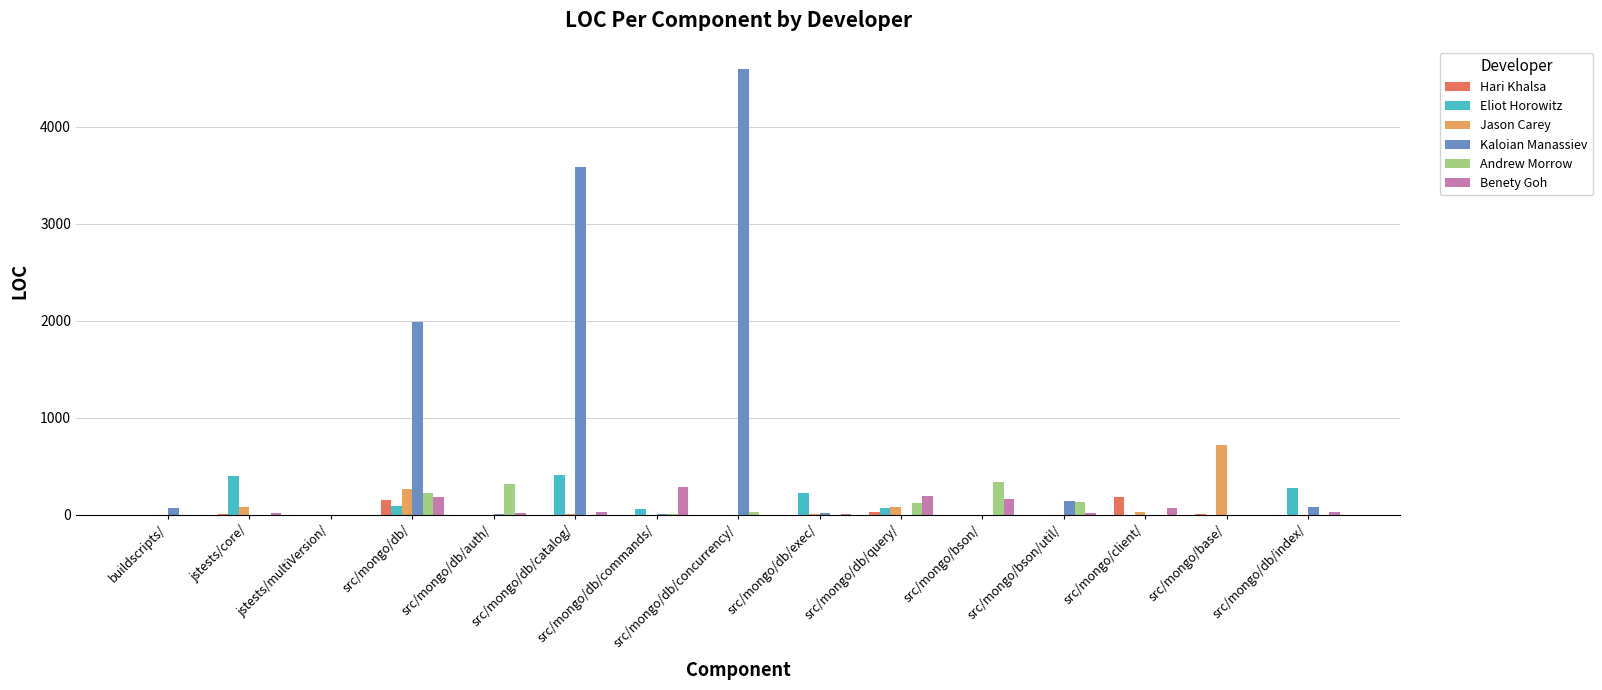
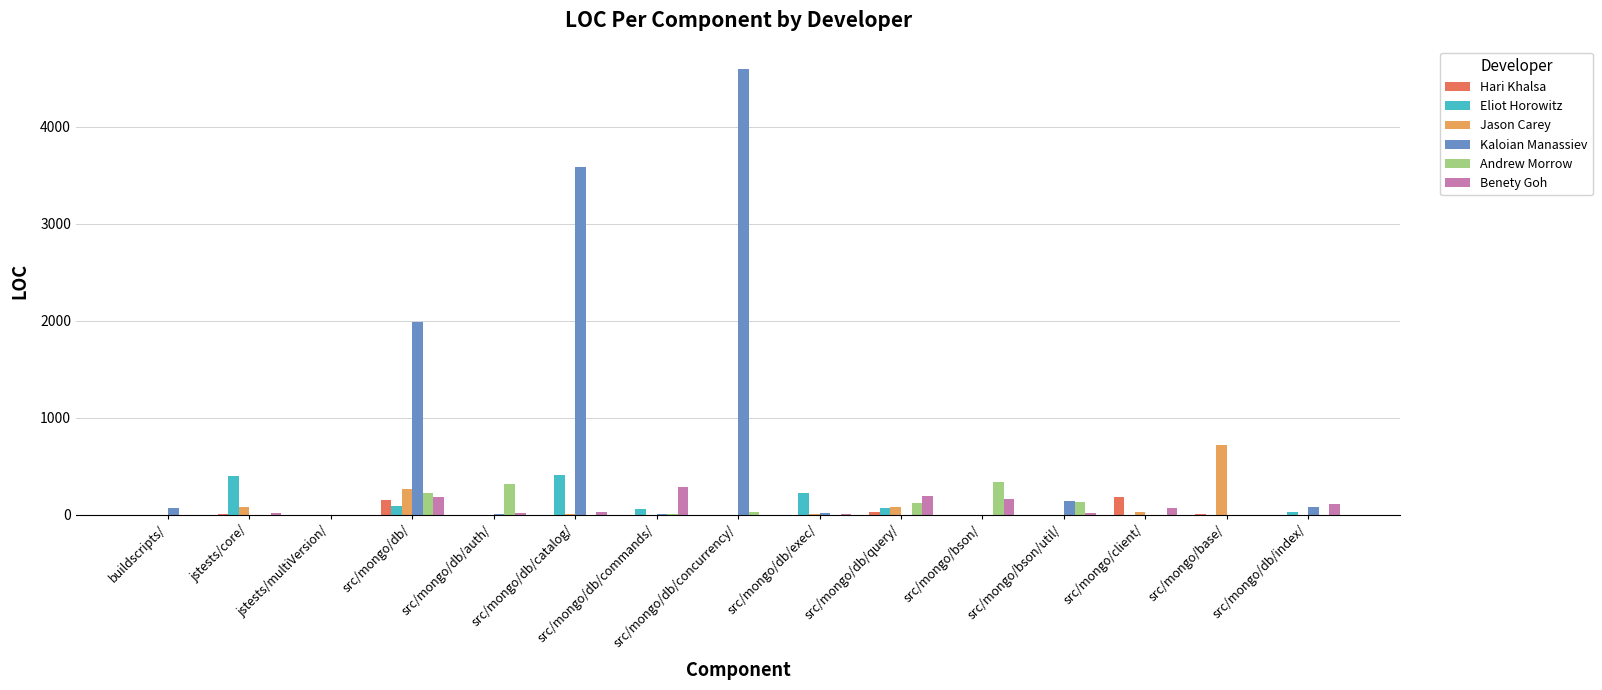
Eliot Horowitz, src/mongo/db/index/: 300 -> 0
Benety Goh, src/mongo/db/index/: 0 -> 100
